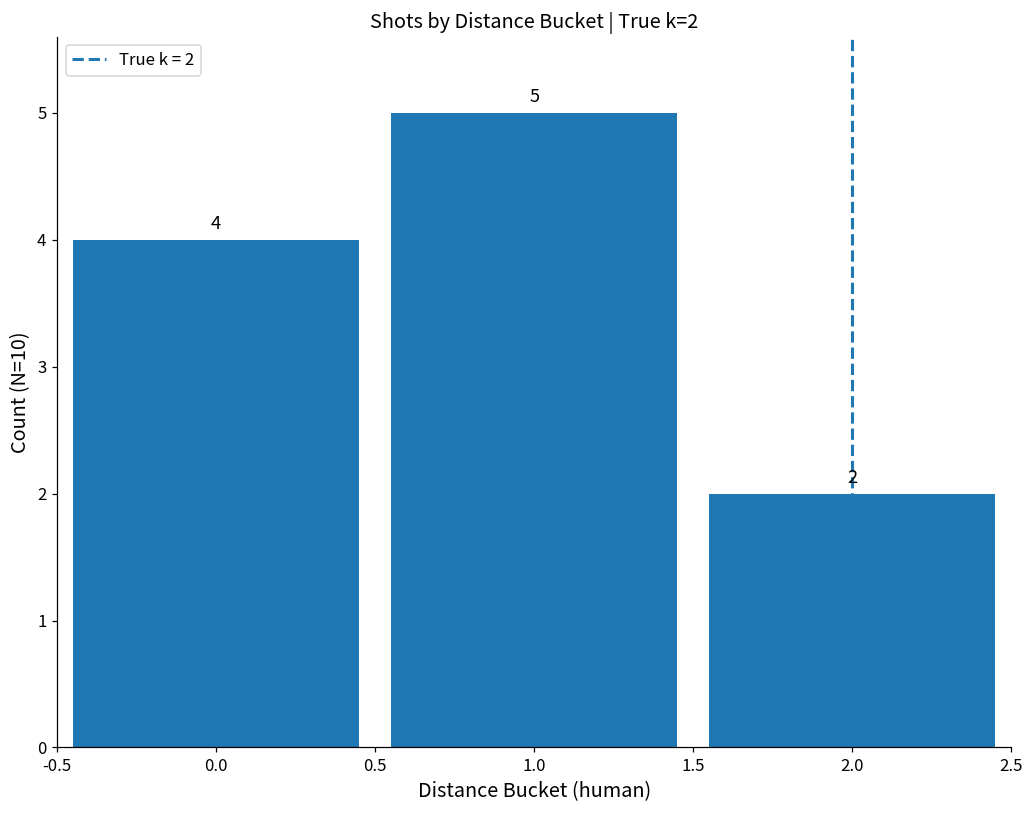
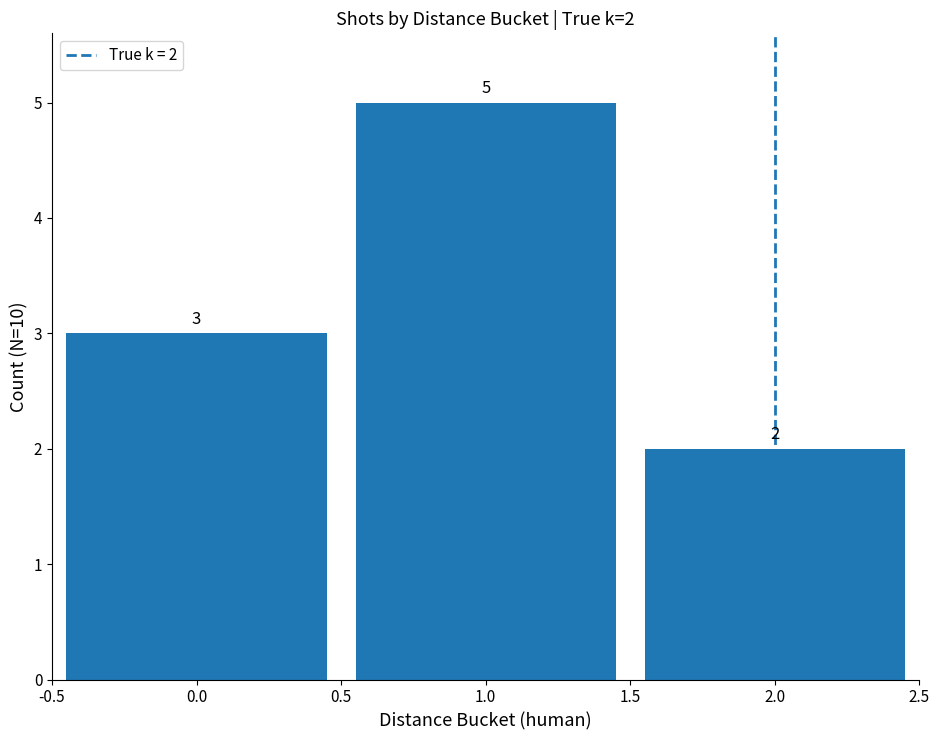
0.0: 4 -> 3
